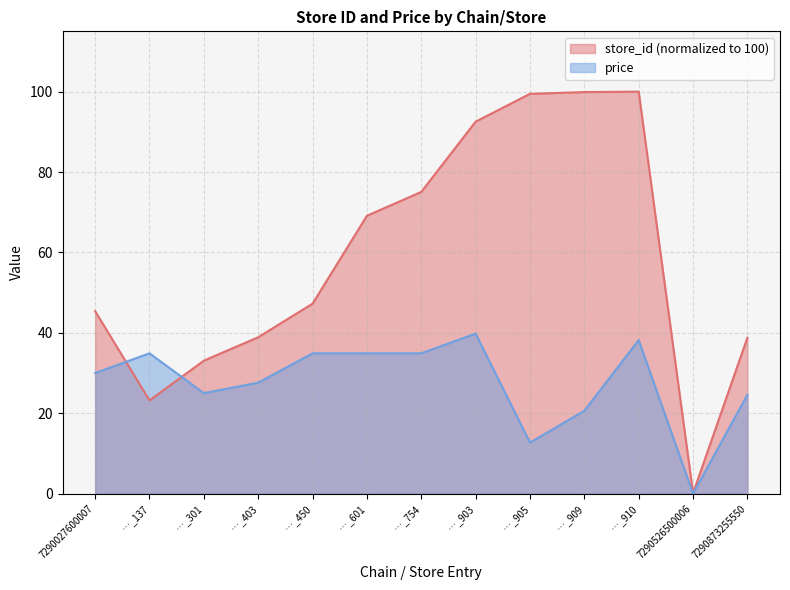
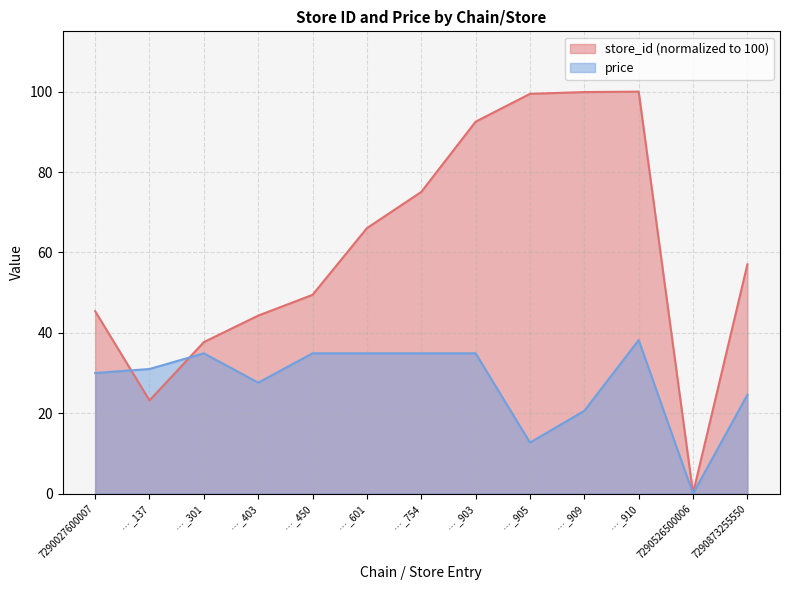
price, …_137: 35 -> 31
store_id (normalized to 100), …_301: 33 -> 38
price, …_301: 25 -> 35
store_id (normalized to 100), …_403: 39 -> 44
store_id (normalized to 100), …_450: 47 -> 49
store_id (normalized to 100), …_601: 69 -> 66
price, …_903: 40 -> 35
store_id (normalized to 100), 7290873255550: 39 -> 57
